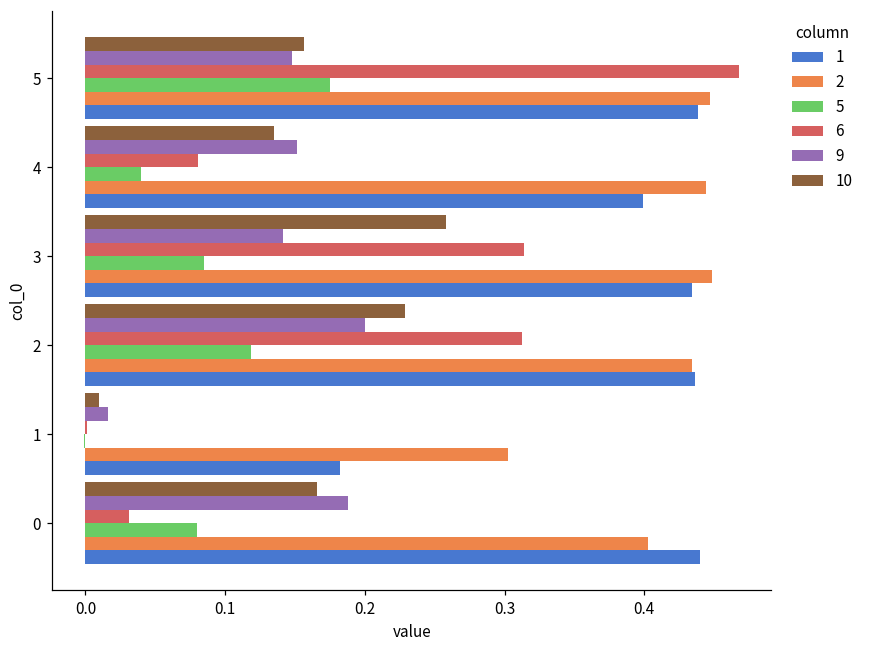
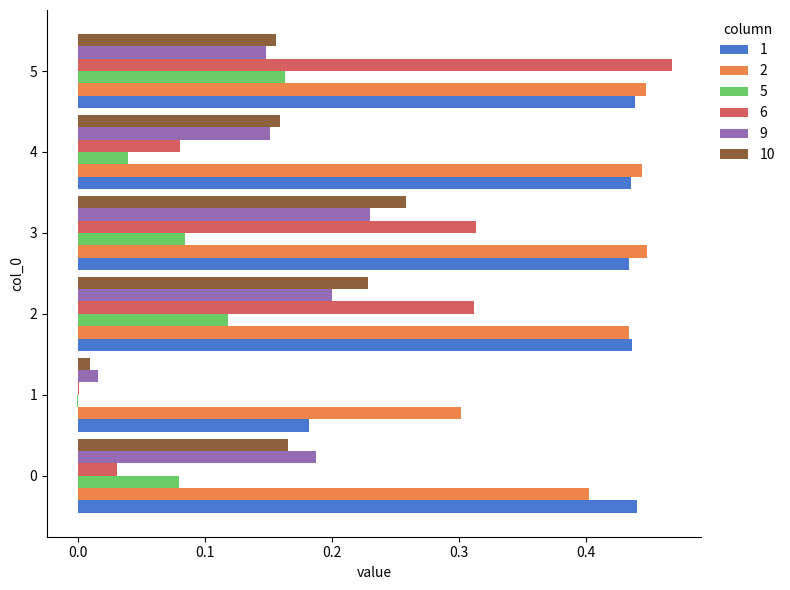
5, 5: 0.175 -> 0.163
10, 4: 0.135 -> 0.159
1, 4: 0.399 -> 0.436
9, 3: 0.142 -> 0.230
